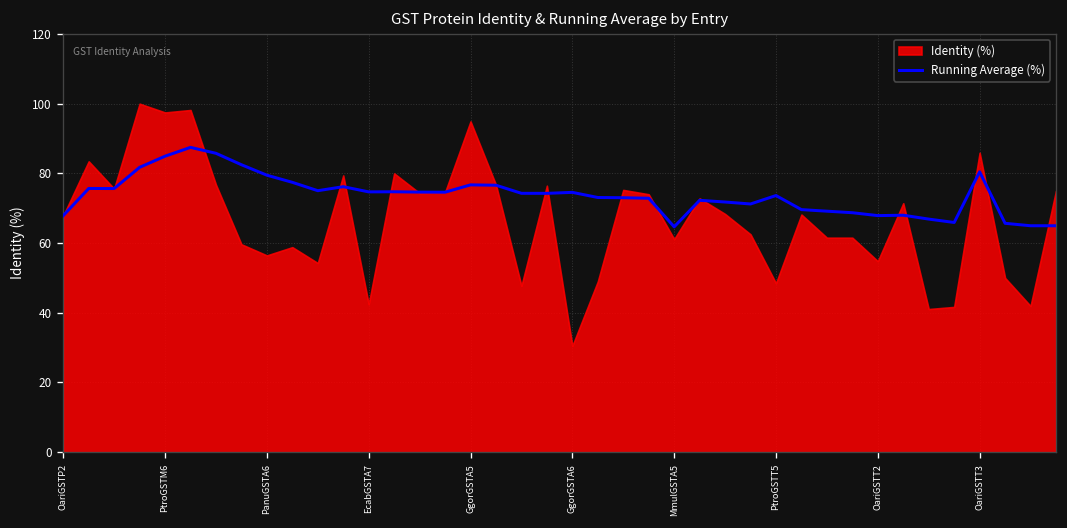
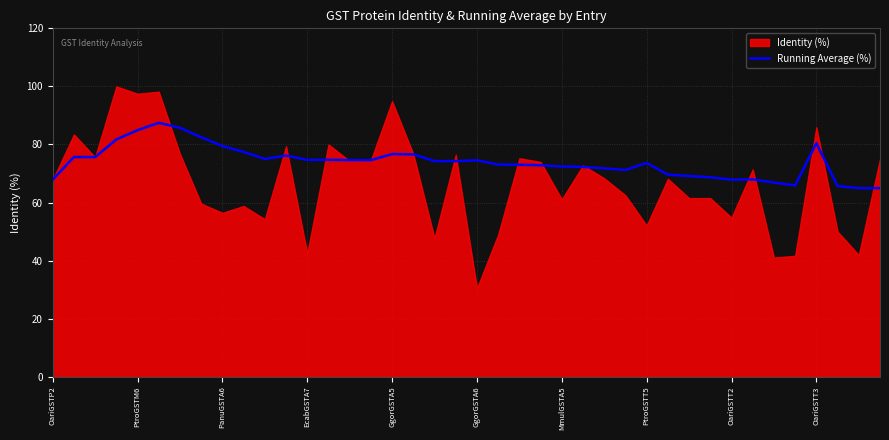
Running Average (%), MmulGSTA5: 65 -> 72
Identity (%), PtroGSTT5: 48 -> 52
